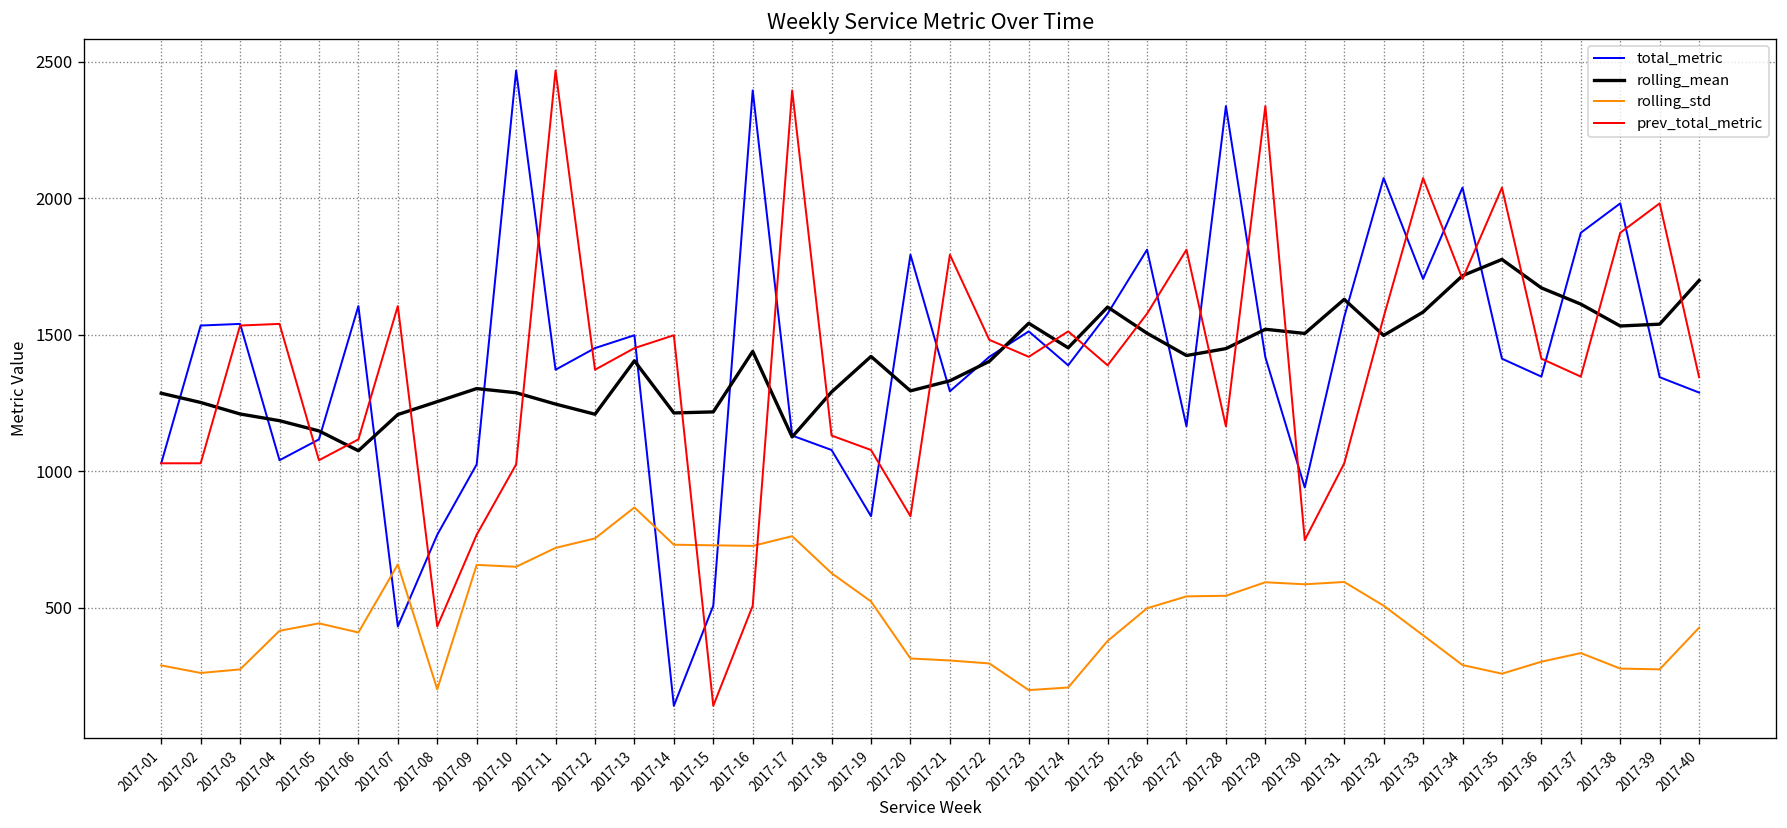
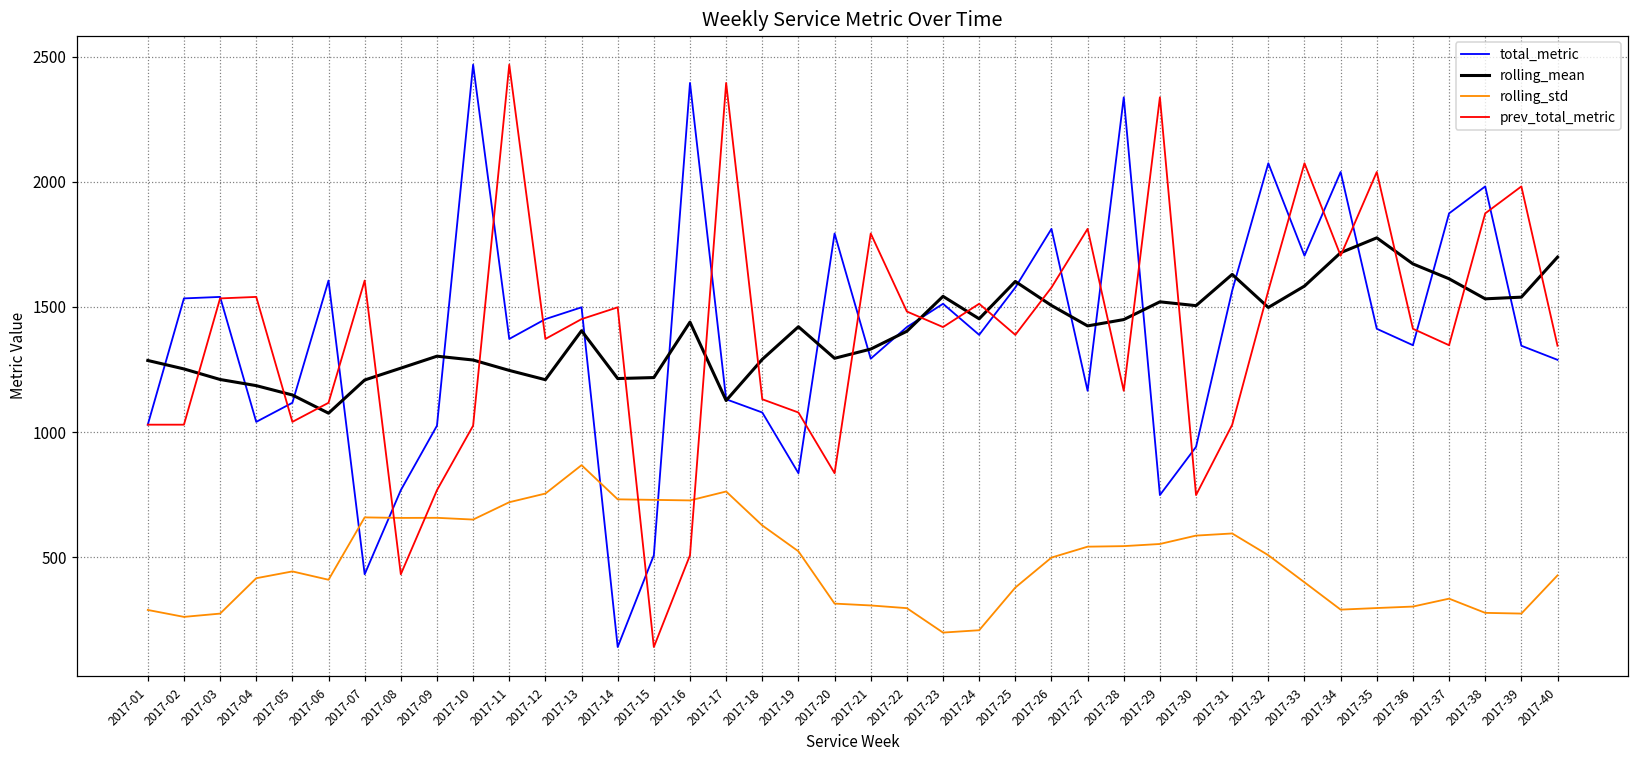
rolling_std, 2017-08: 200 -> 660
total_metric, 2017-29: 1420 -> 750
rolling_std, 2017-29: 590 -> 550
rolling_std, 2017-35: 260 -> 300
